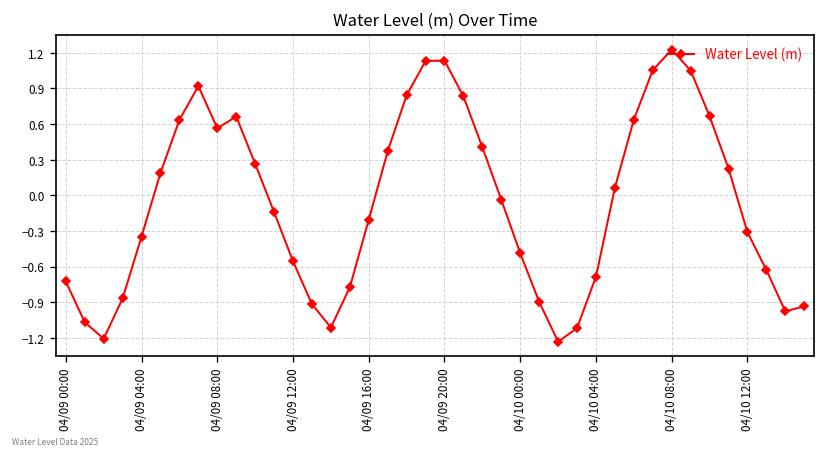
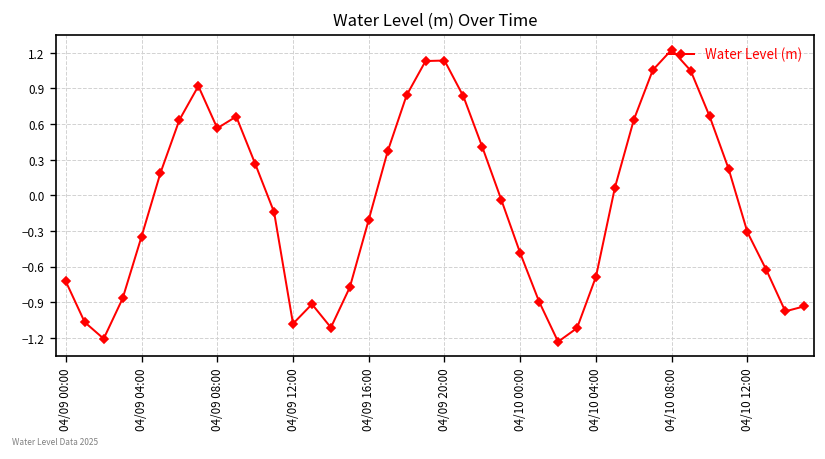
04/09 12:00: -0.6 -> -1.1
